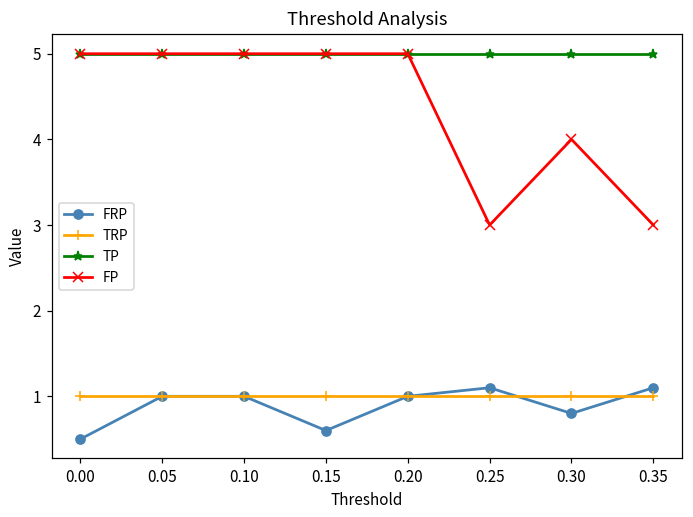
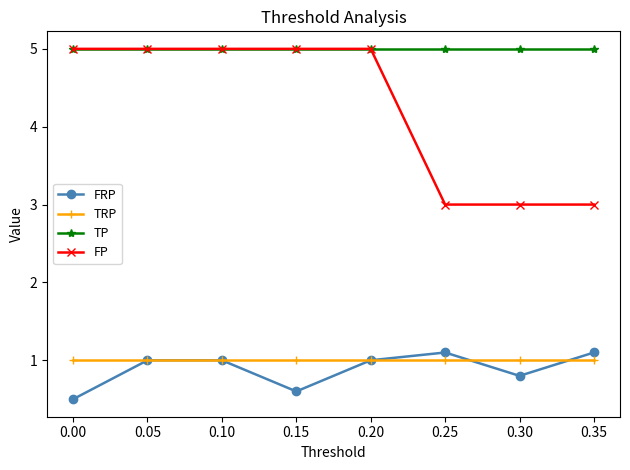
FP, 0.30: 4 -> 3
